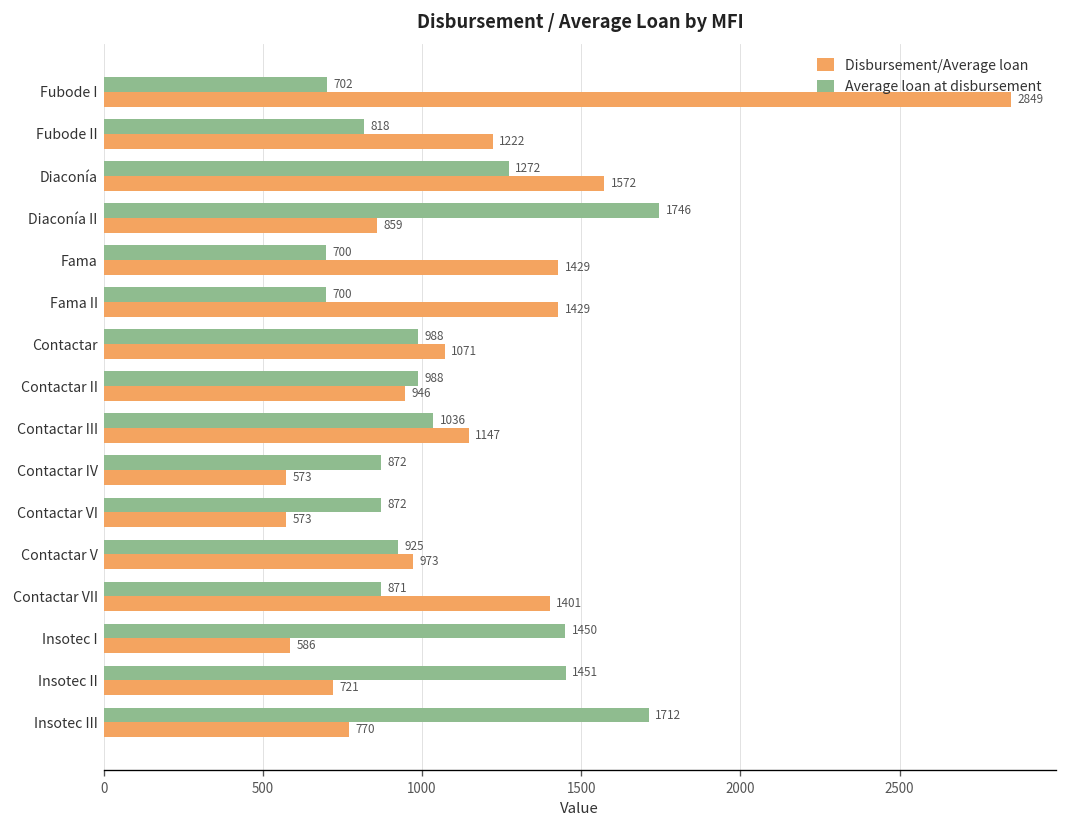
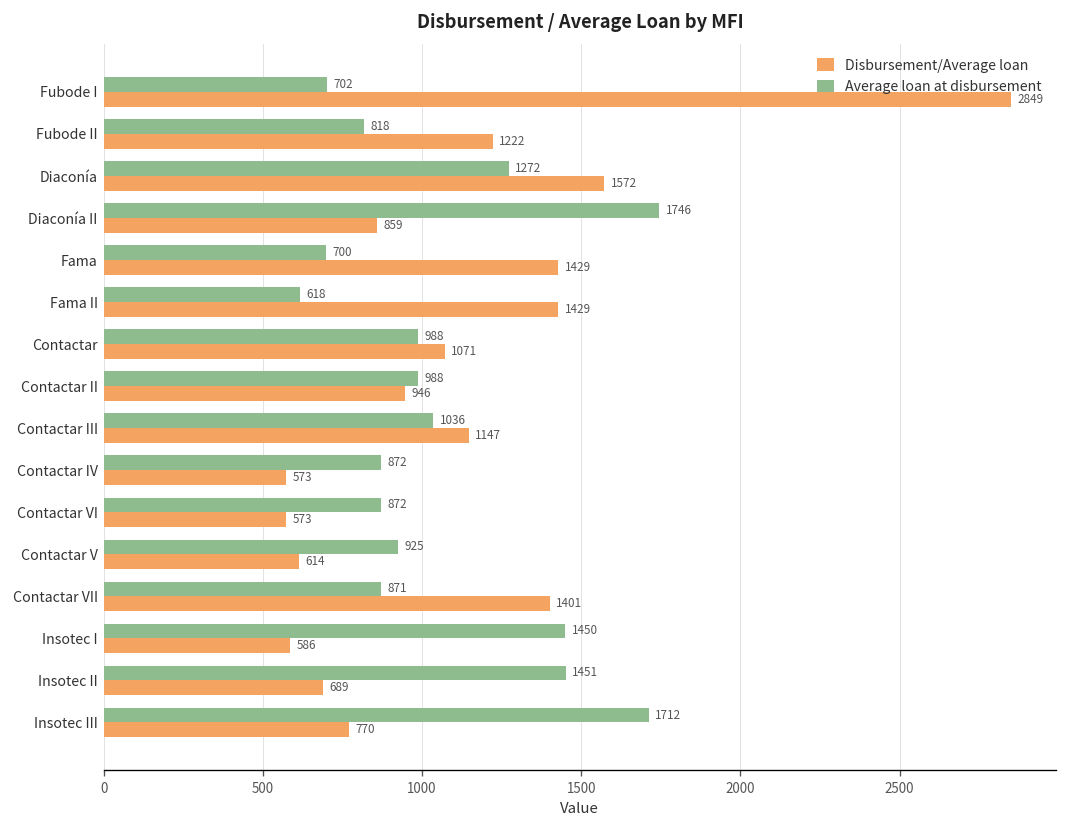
Average loan at disbursement, Fama II: 700 -> 618
Disbursement/Average loan, Contactar V: 973 -> 614
Disbursement/Average loan, Insotec II: 721 -> 689
